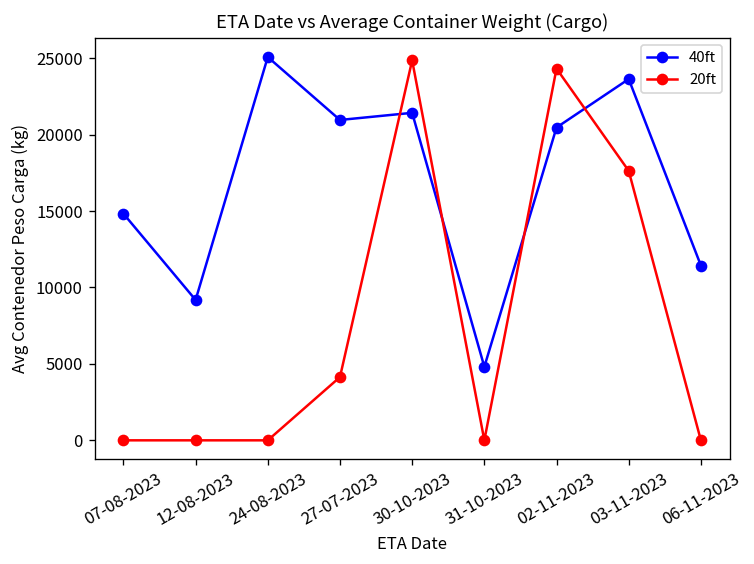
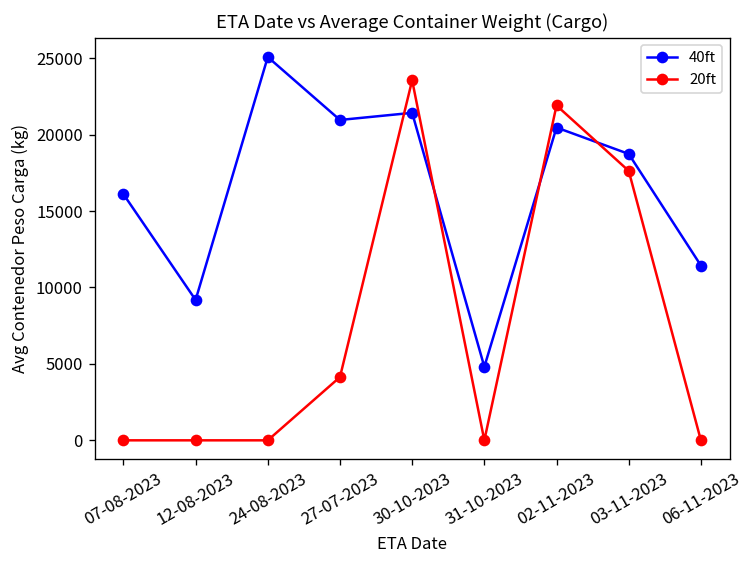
40ft, 07-08-2023: 14800 -> 16100
20ft, 30-10-2023: 24900 -> 23600
20ft, 02-11-2023: 24300 -> 21900
40ft, 03-11-2023: 23600 -> 18700
